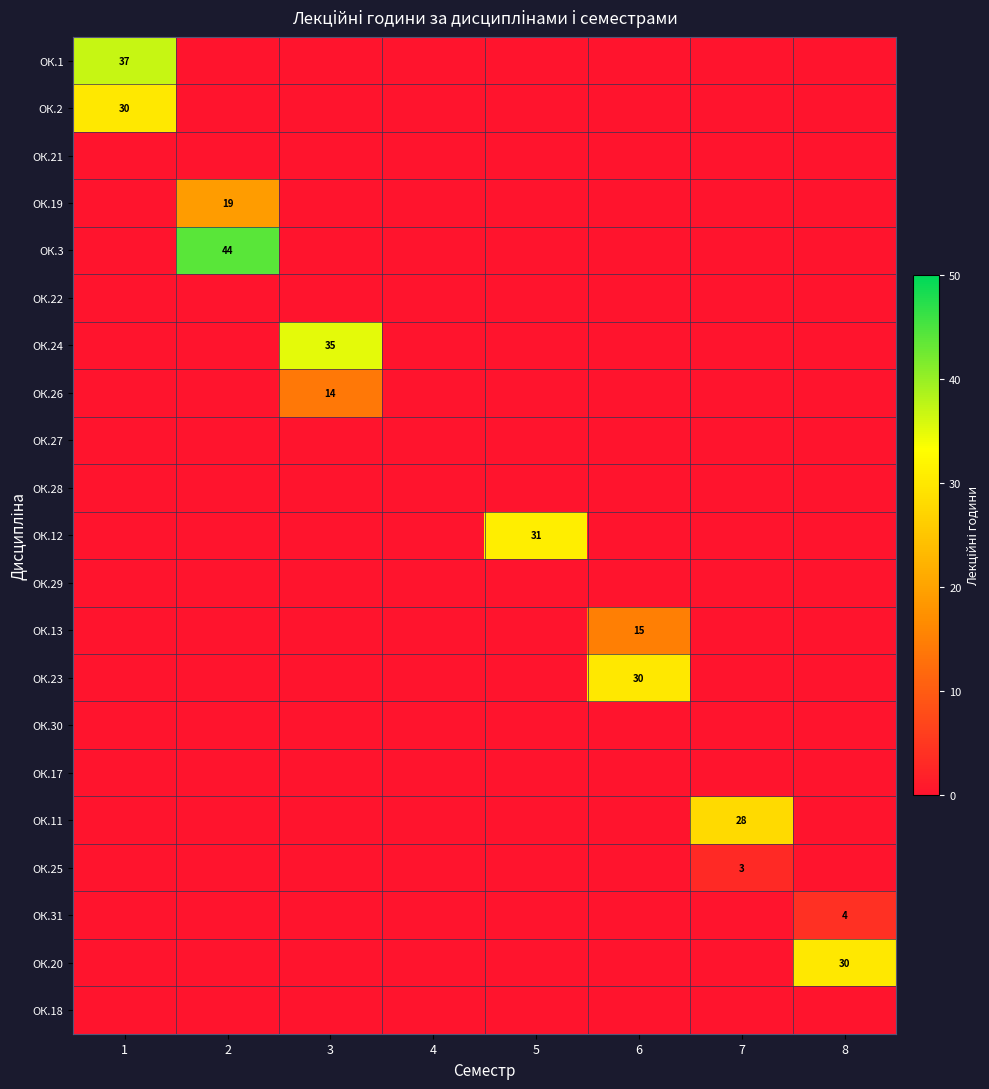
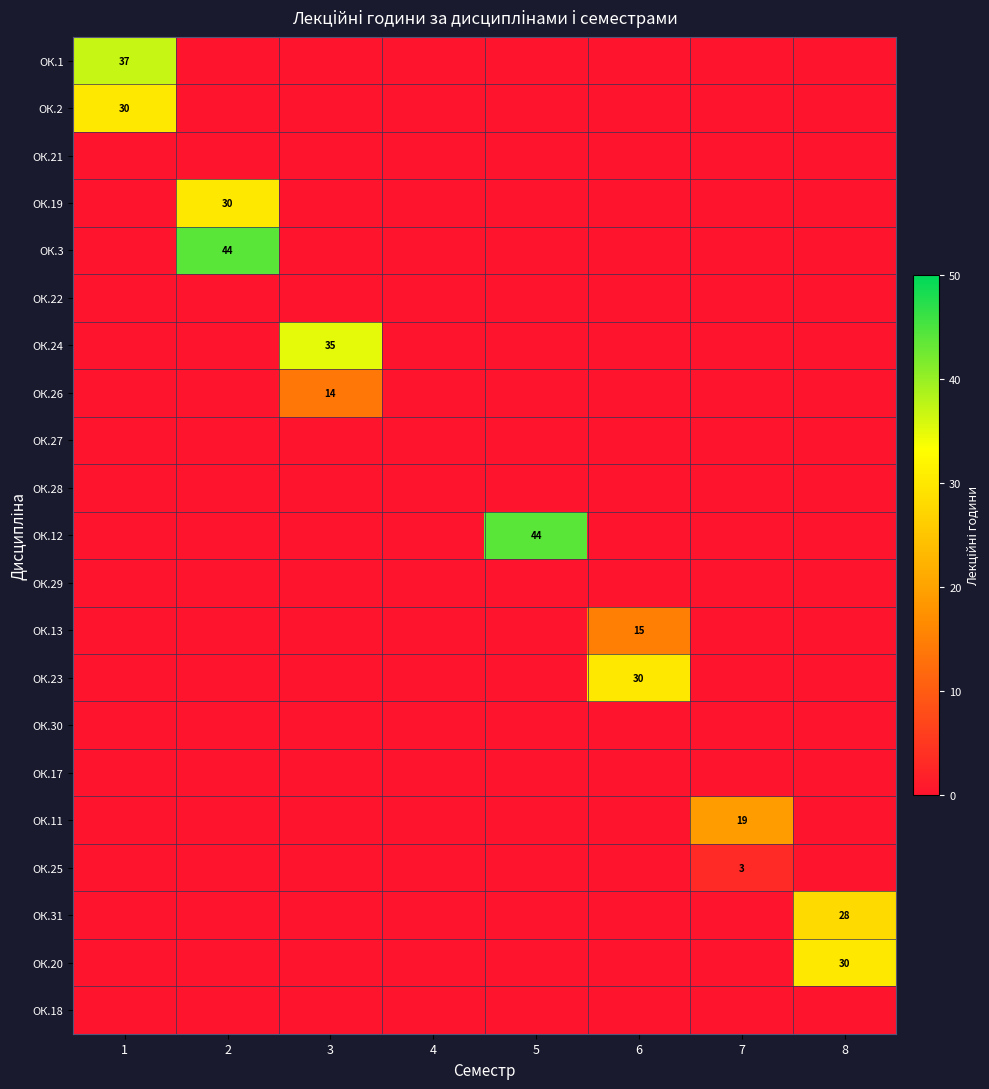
ОК.19, 2: 19 -> 30
ОК.12, 5: 31 -> 44
ОК.11, 7: 28 -> 19
ОК.31, 8: 4 -> 28
